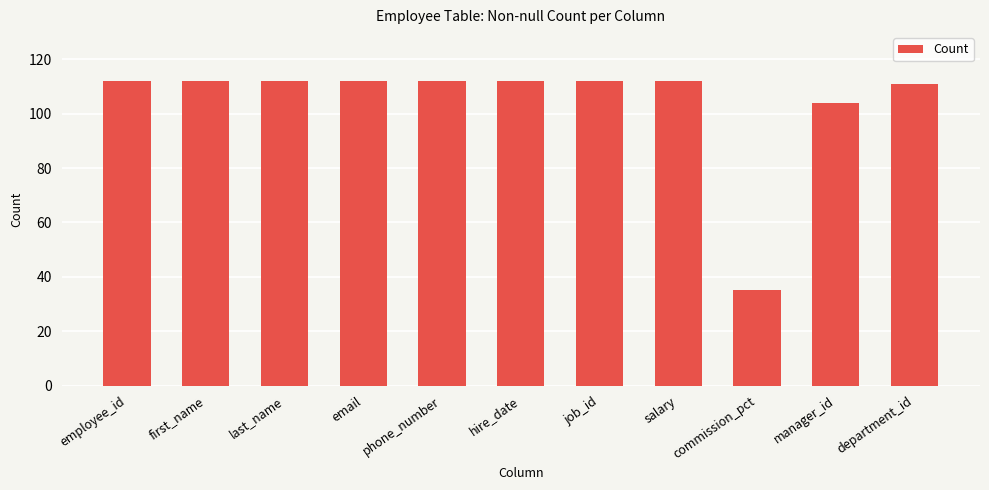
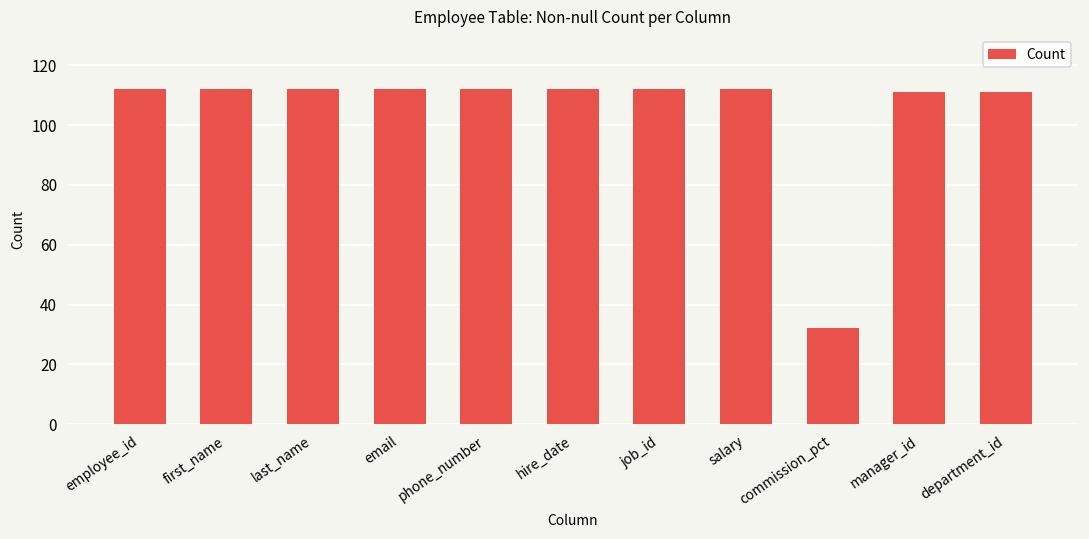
commission_pct: 35 -> 32
manager_id: 104 -> 111
